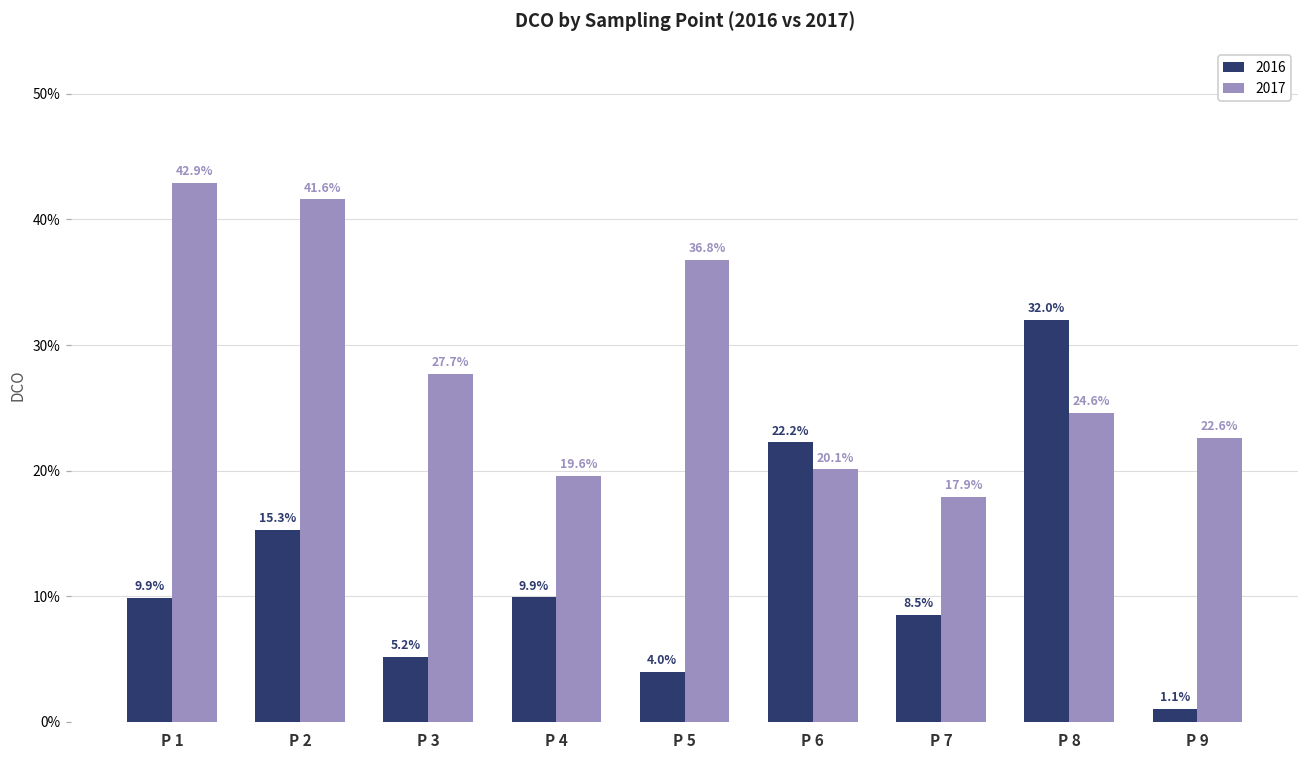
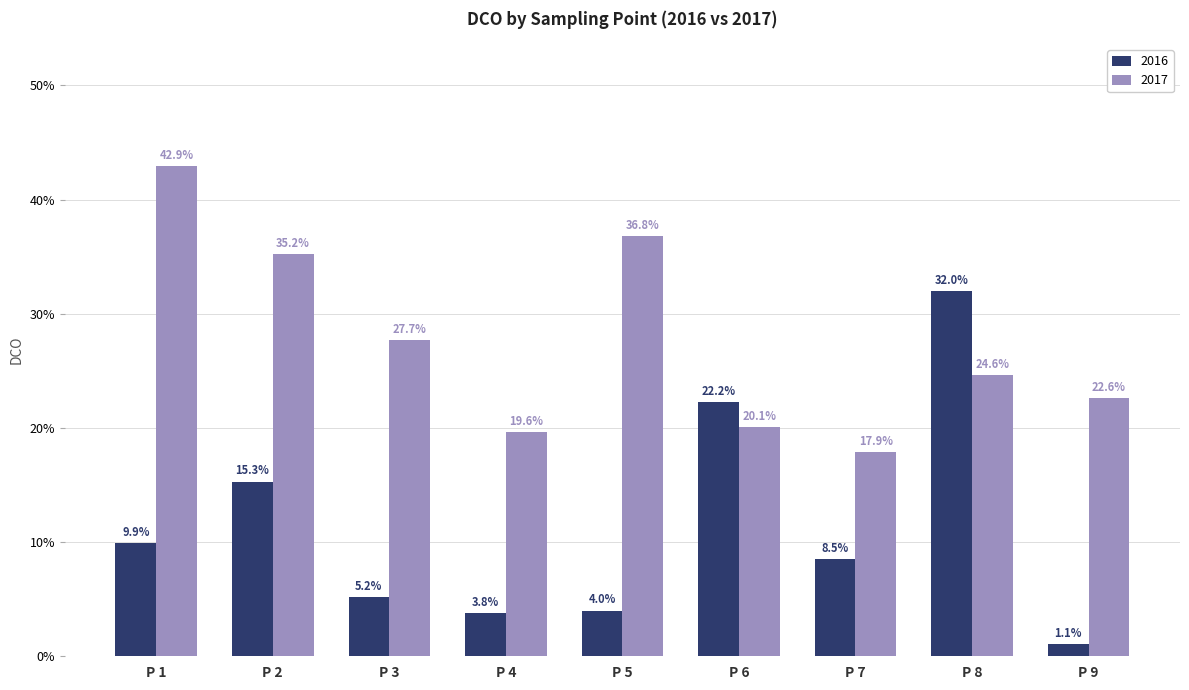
2017, P 2: 41.6% -> 35.2%
2016, P 4: 9.9% -> 3.8%
